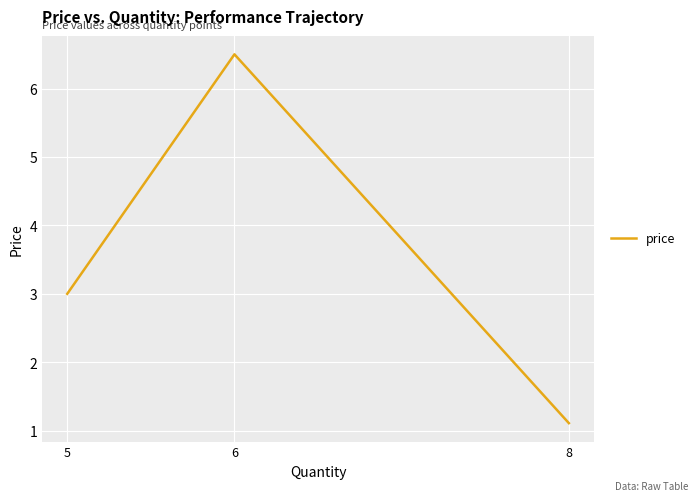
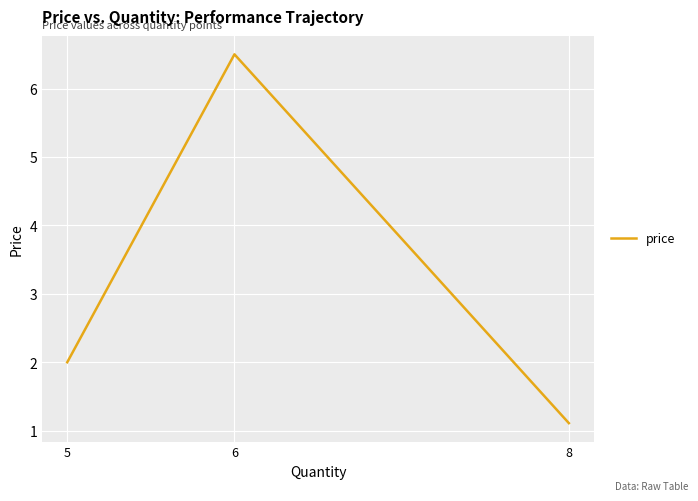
5: 3 -> 2
